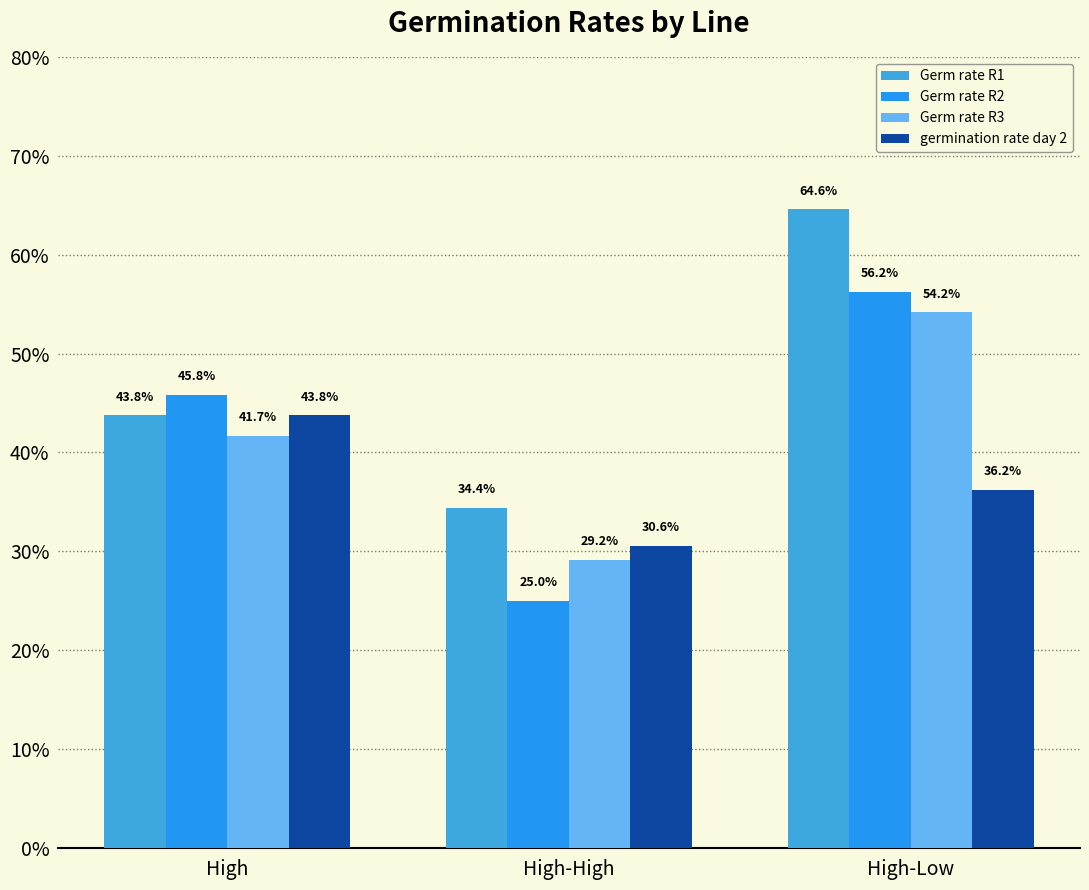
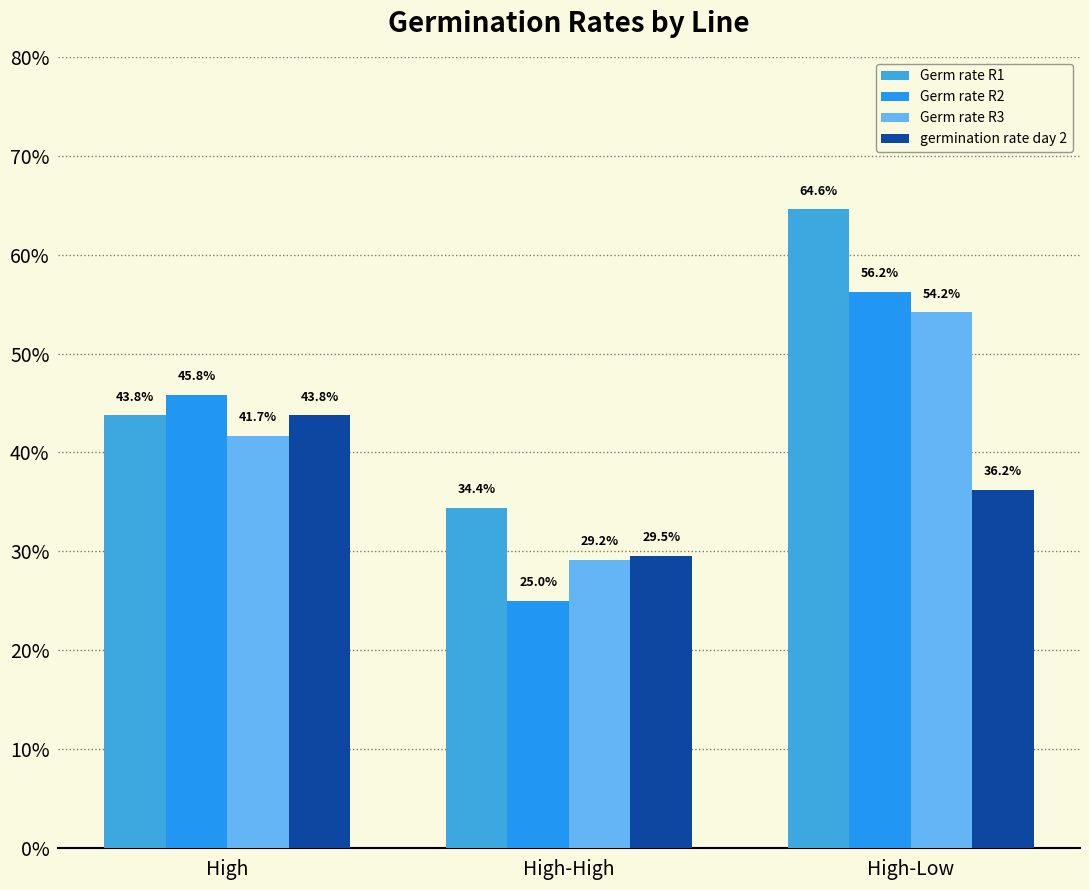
germination rate day 2, High-High: 30.6% -> 29.5%
